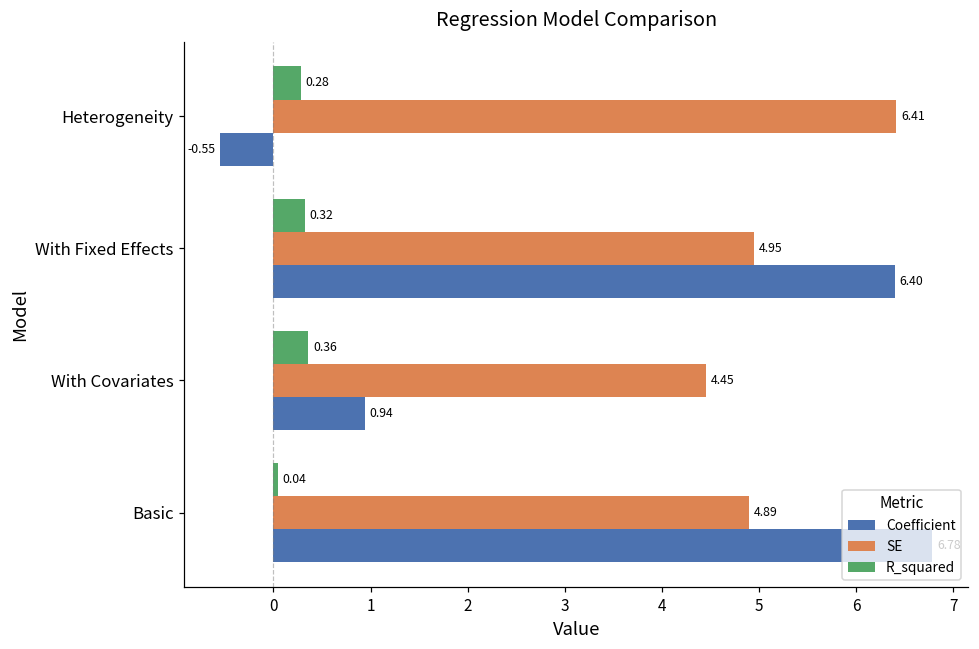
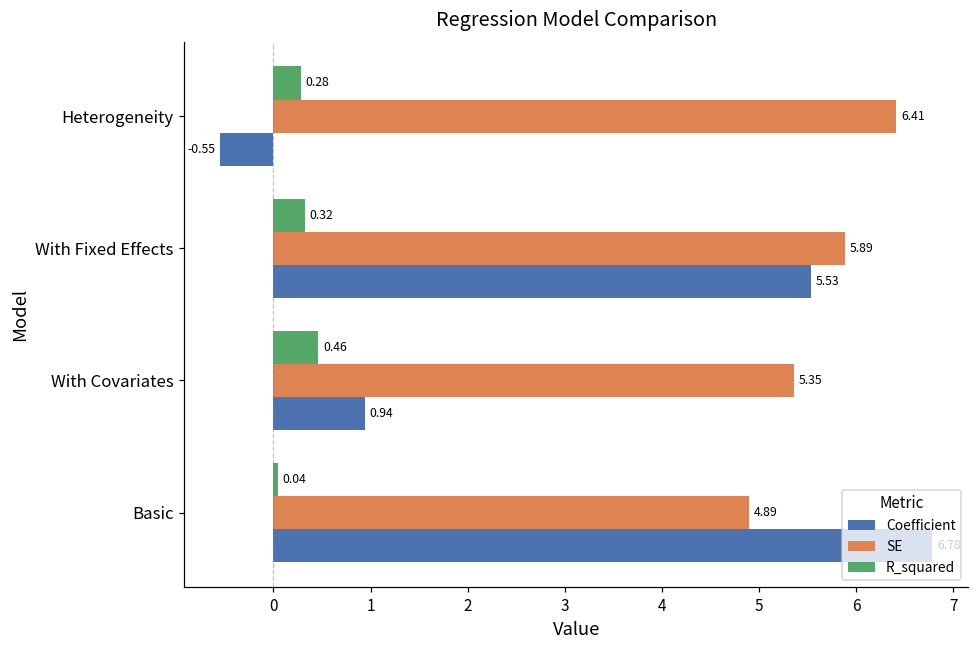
SE, With Fixed Effects: 4.95 -> 5.89
Coefficient, With Fixed Effects: 6.40 -> 5.53
R_squared, With Covariates: 0.36 -> 0.46
SE, With Covariates: 4.45 -> 5.35
